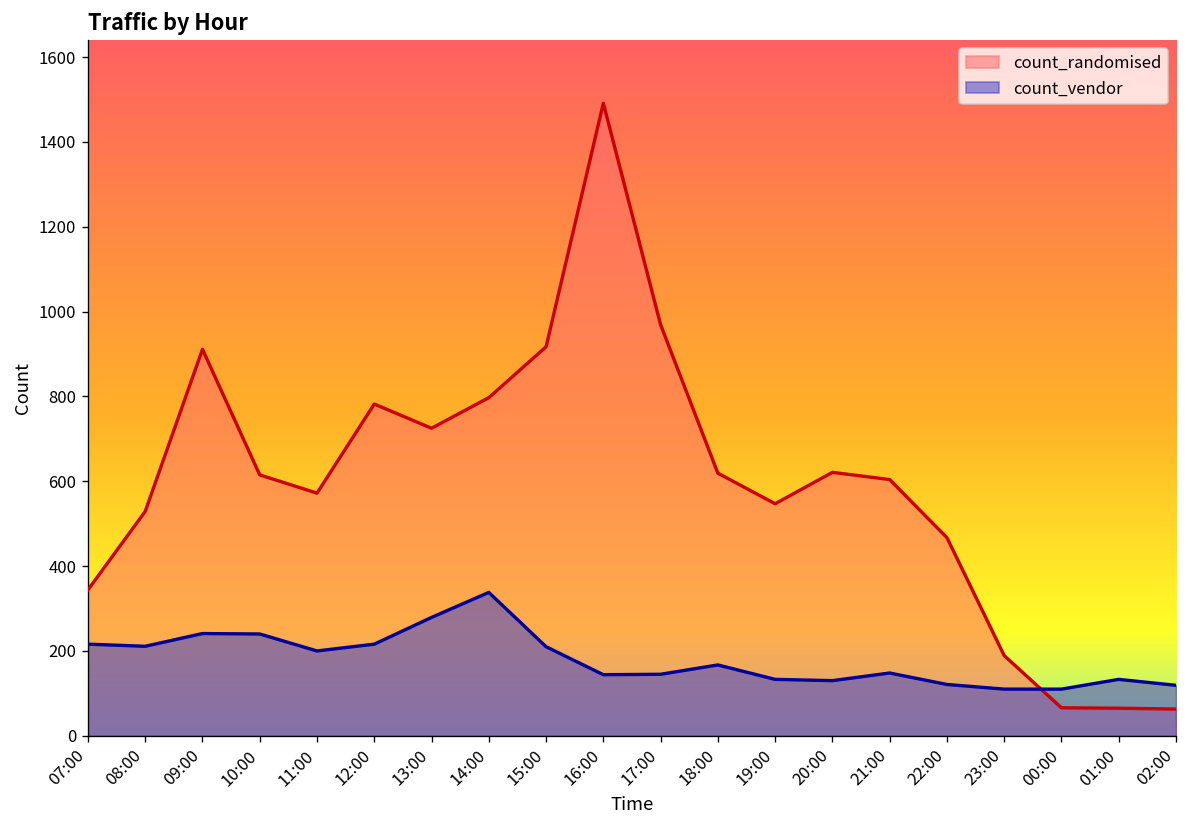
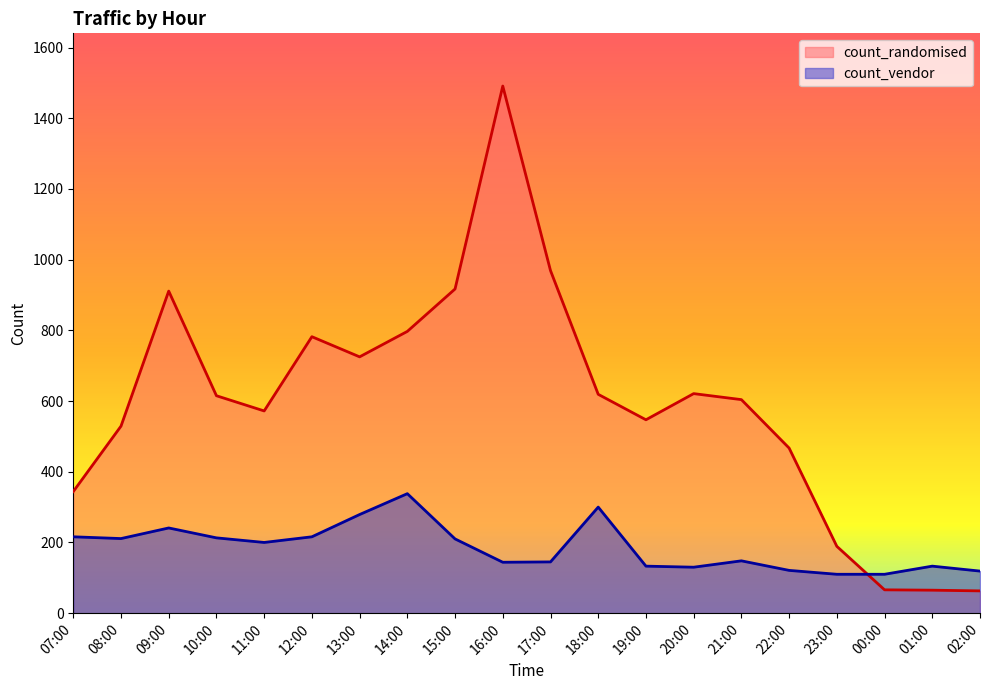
count_vendor, 10:00: 240 -> 210
count_vendor, 18:00: 170 -> 300
